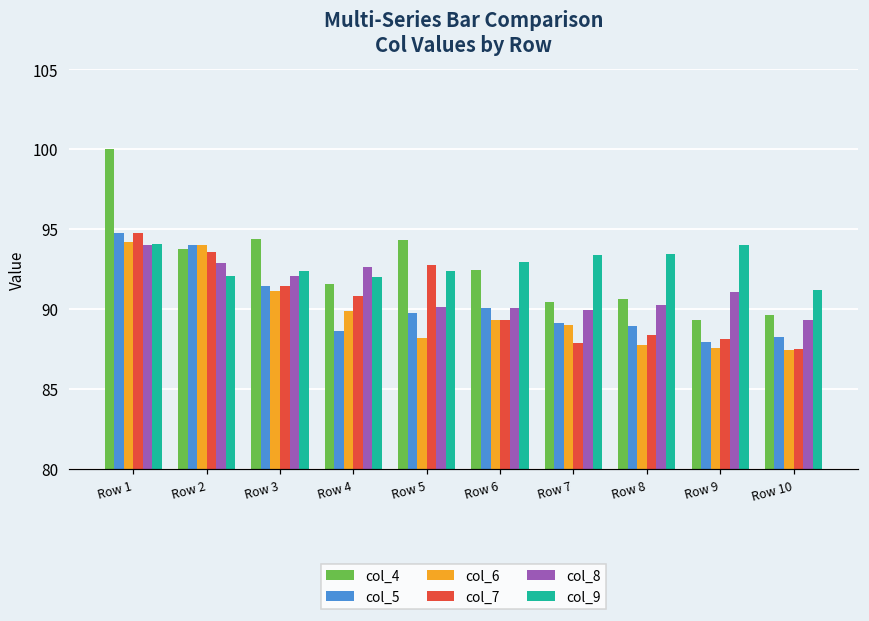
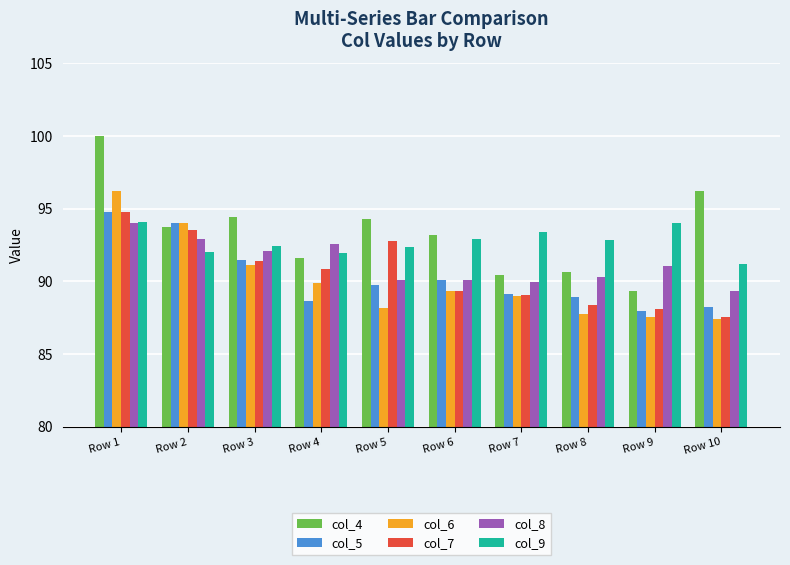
col_6, Row 1: 94.2 -> 96.2
col_4, Row 6: 92.4 -> 93.2
col_7, Row 7: 87.8 -> 89.1
col_9, Row 8: 93.4 -> 92.8
col_4, Row 10: 89.6 -> 96.2
